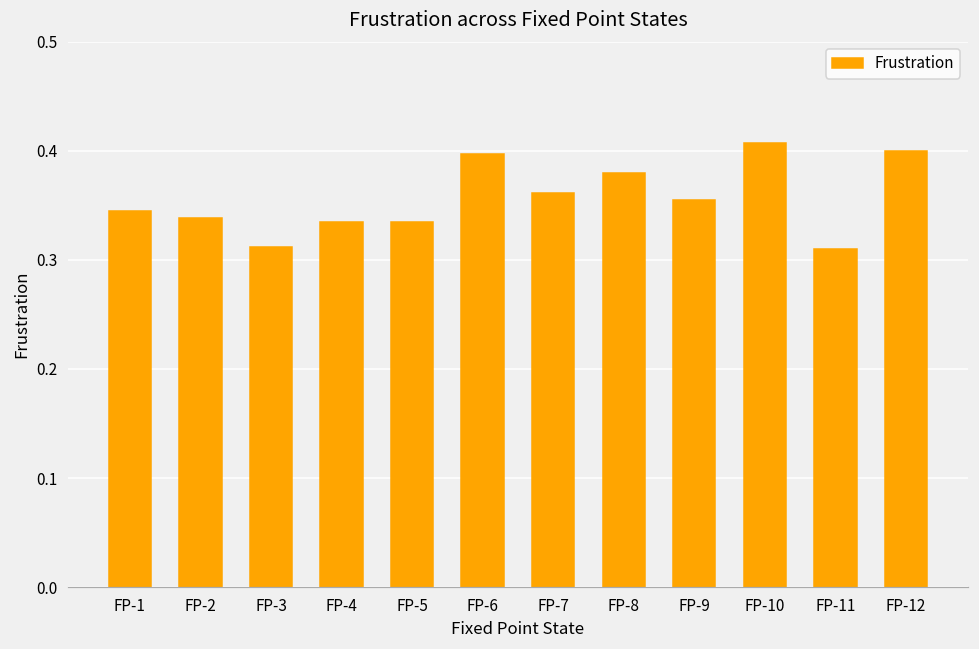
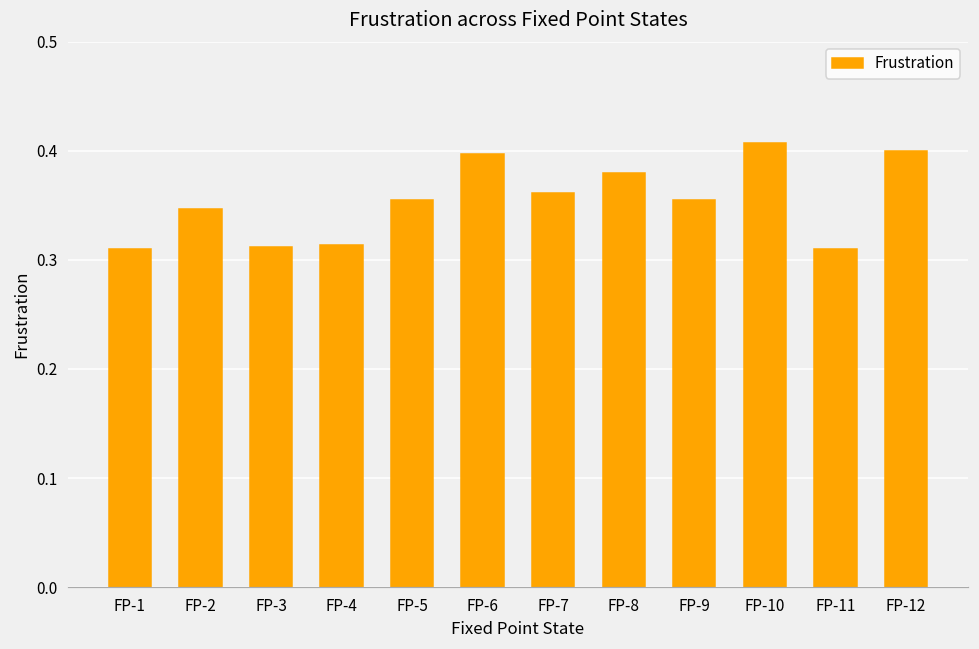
FP-1: 0.34 -> 0.31
FP-2: 0.34 -> 0.35
FP-4: 0.33 -> 0.31
FP-5: 0.33 -> 0.36
